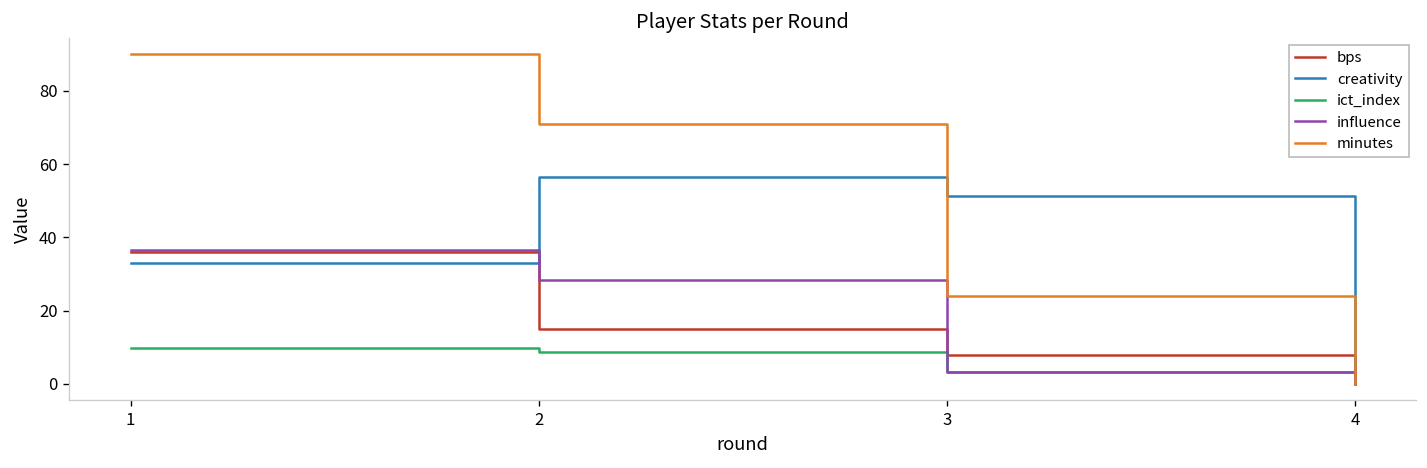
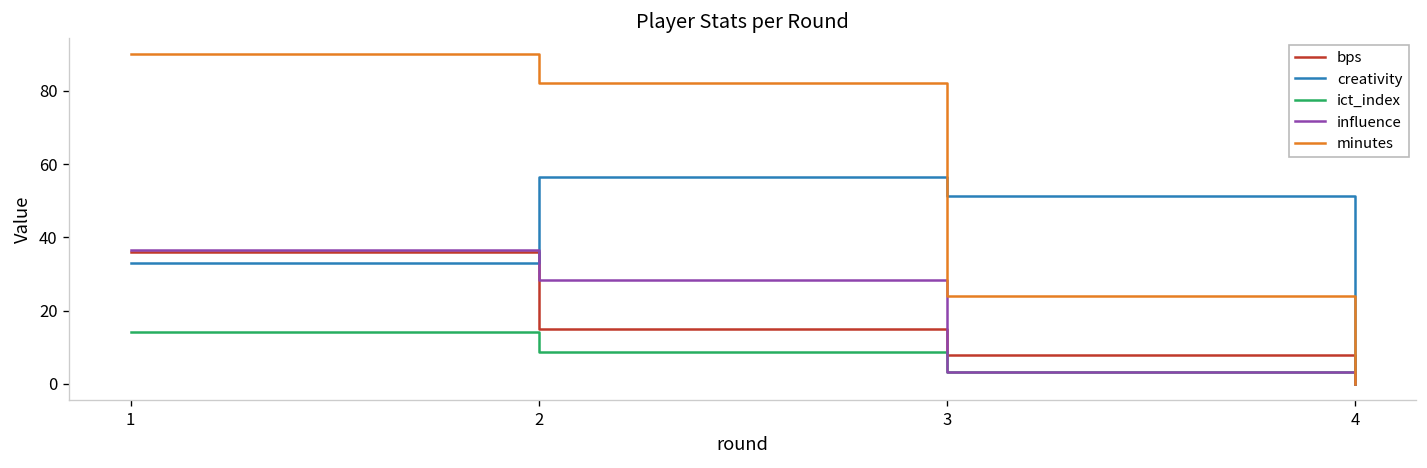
ict_index, 1: 10 -> 14
minutes, 2: 71 -> 82
